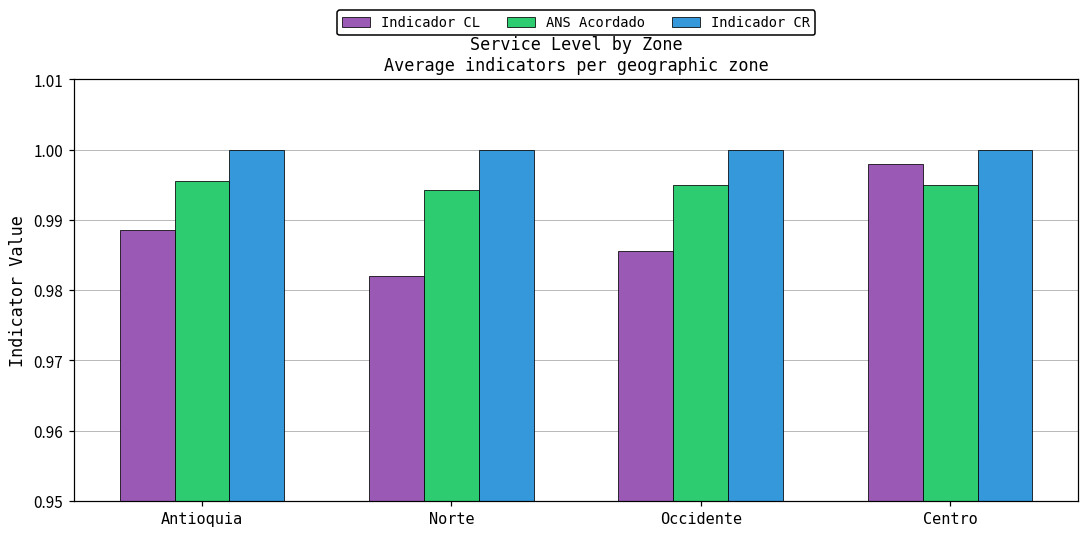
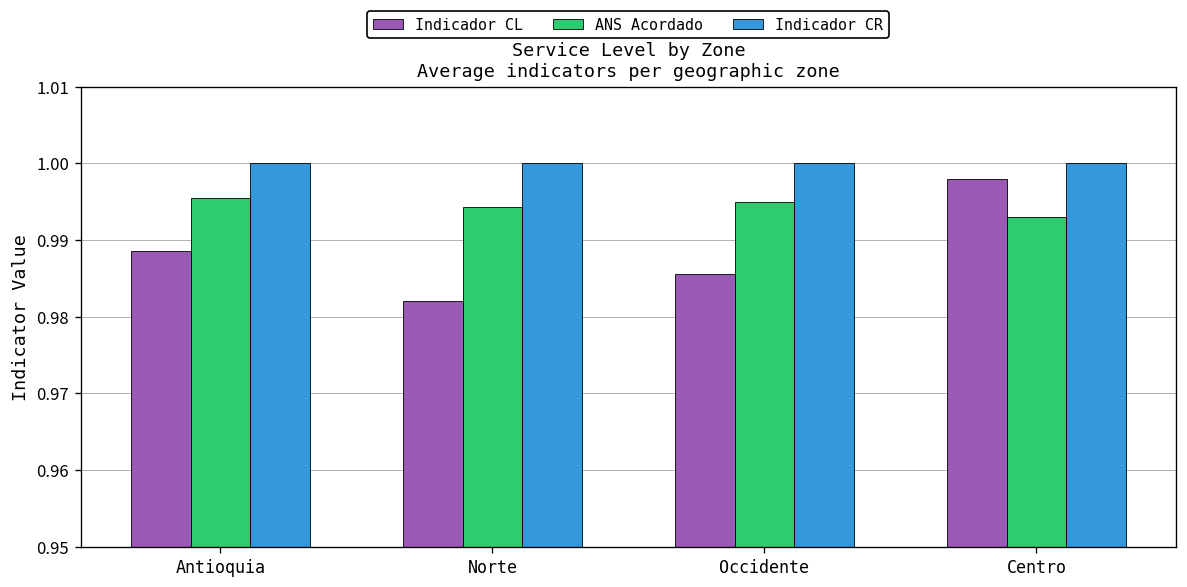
ANS Acordado, Centro: 0.995 -> 0.993
